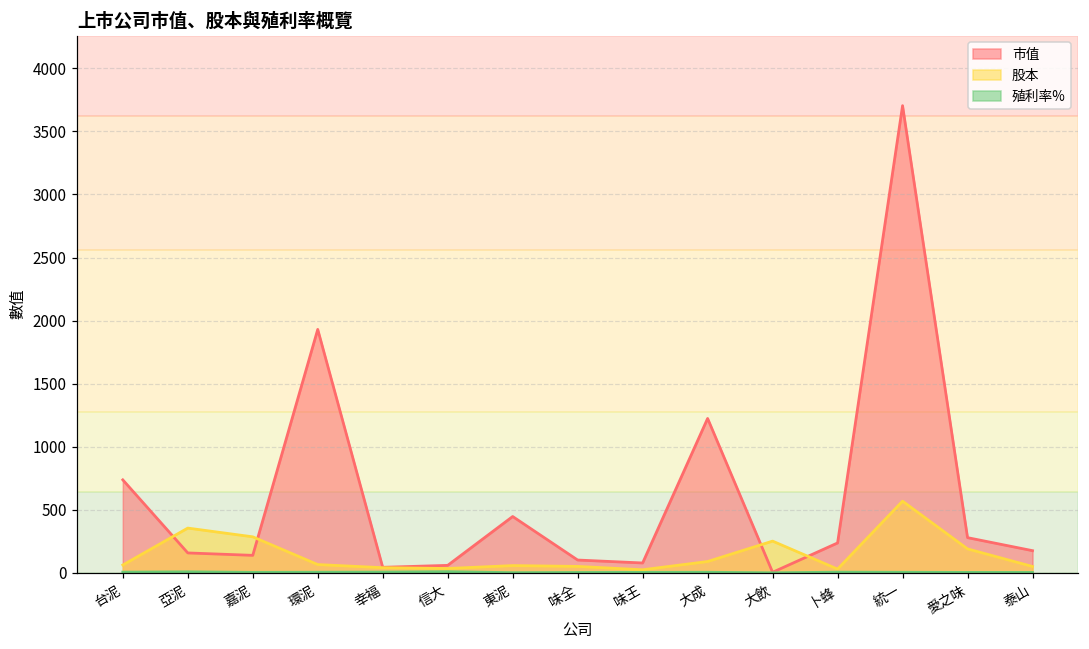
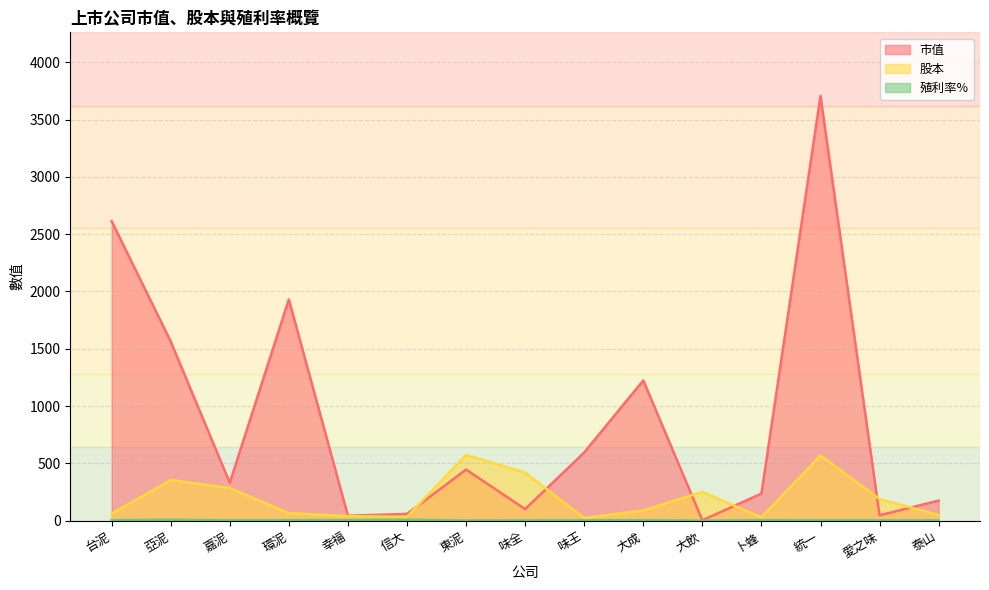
市值, 台泥: 740 -> 2610
市值, 亞泥: 160 -> 1560
市值, 嘉泥: 140 -> 330
股本, 東泥: 60 -> 570
股本, 味全: 50 -> 420
市值, 味王: 80 -> 600
市值, 愛之味: 280 -> 50
